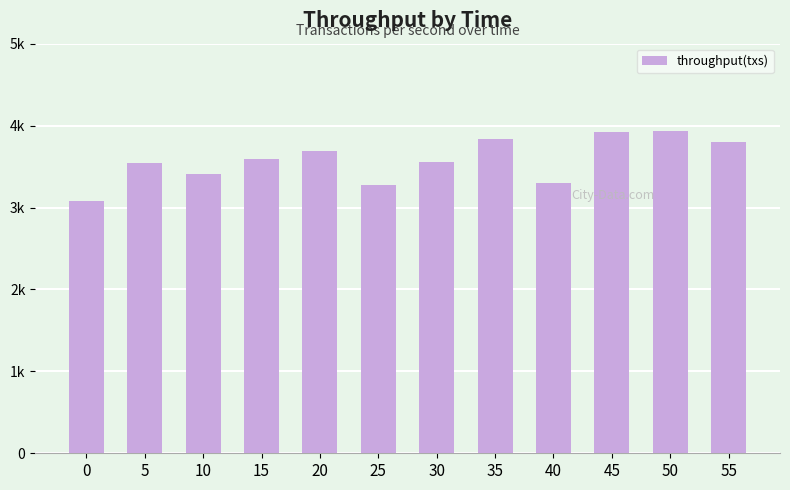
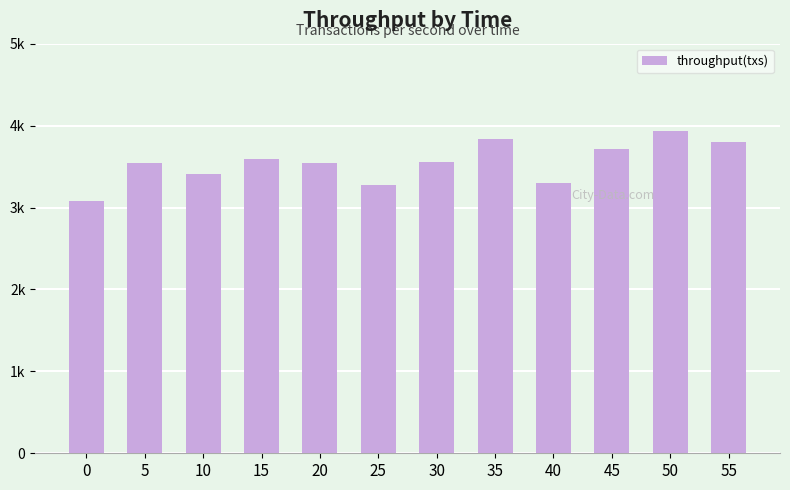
20: 3700 -> 3500
45: 3900 -> 3700
